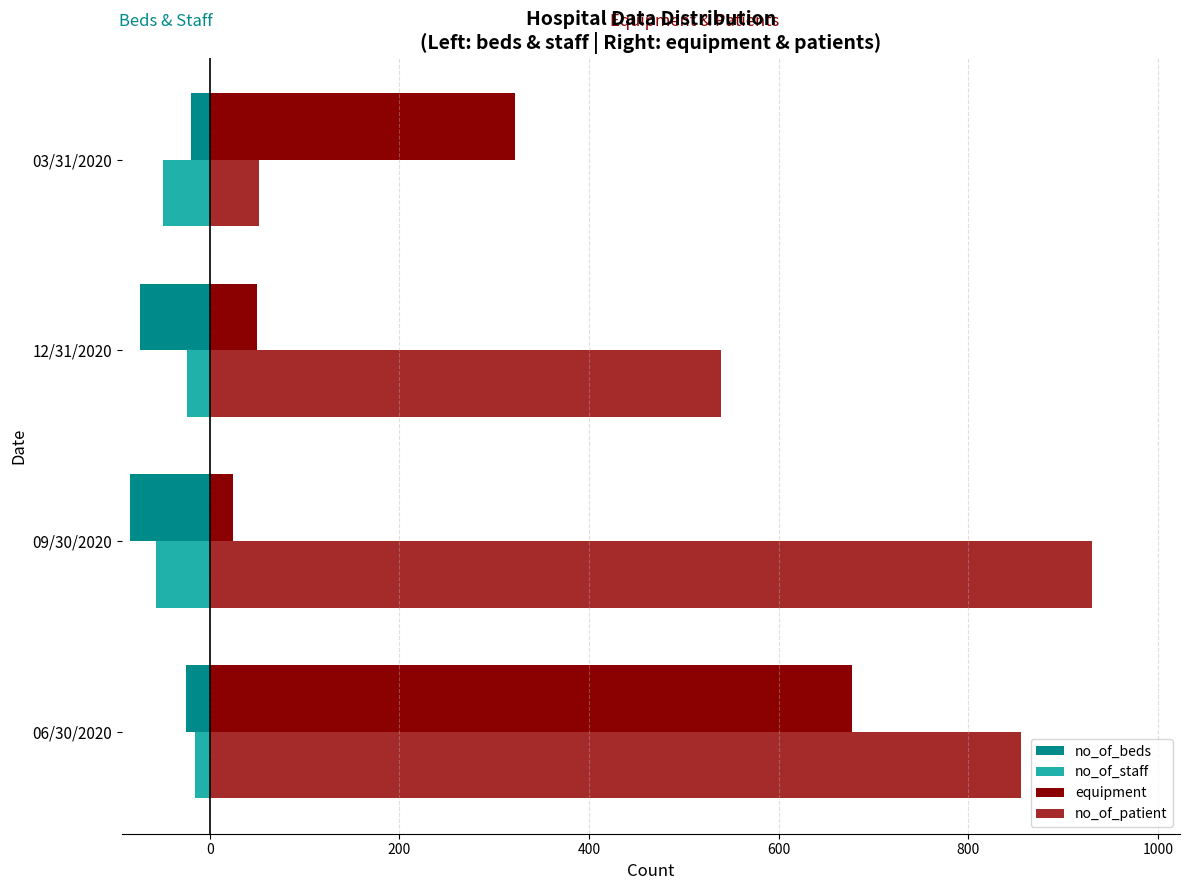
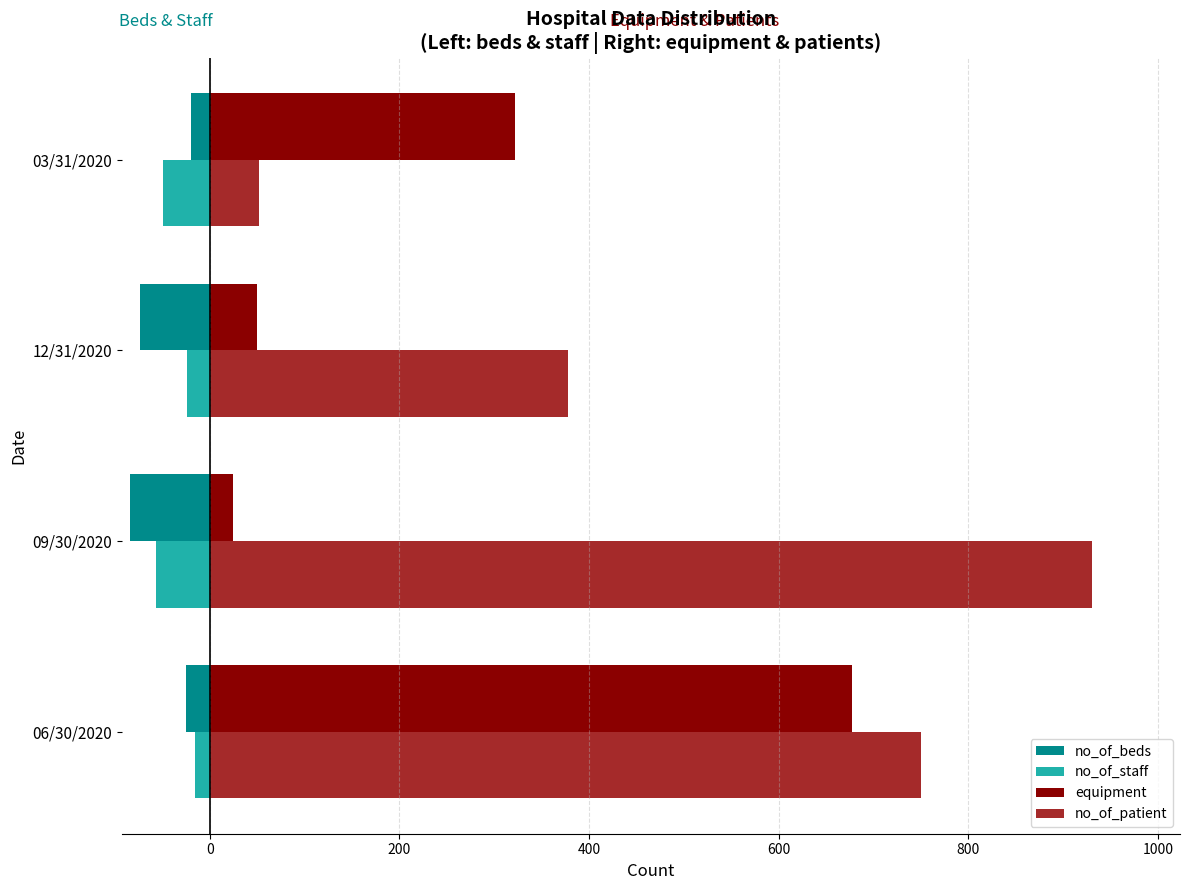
no_of_patient, 12/31/2020: 540 -> 380
no_of_patient, 06/30/2020: 860 -> 750
